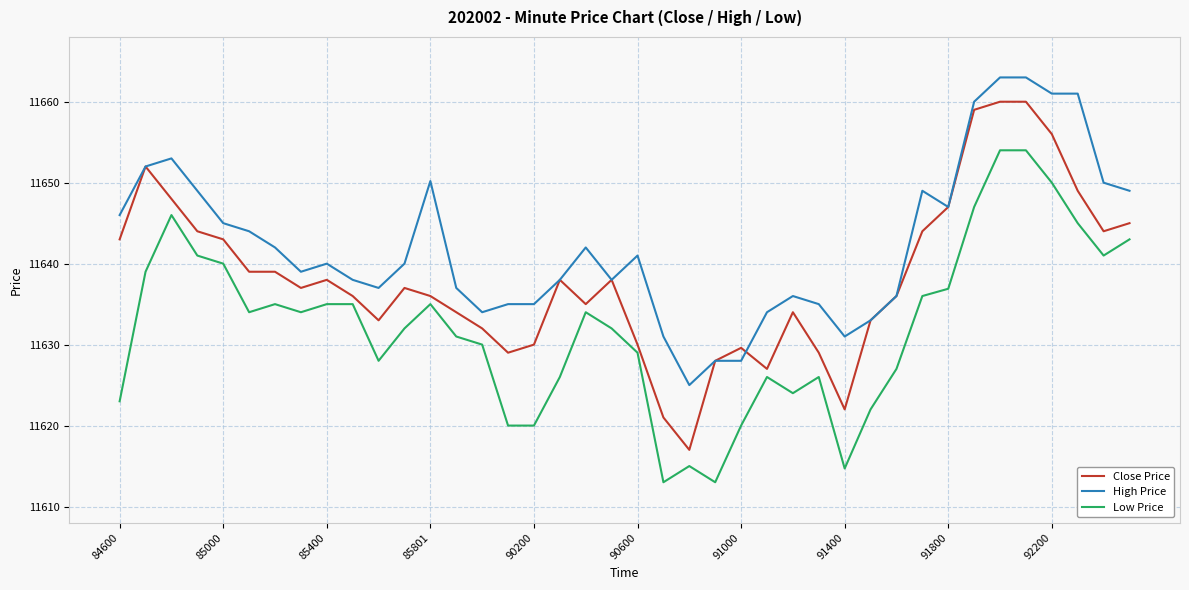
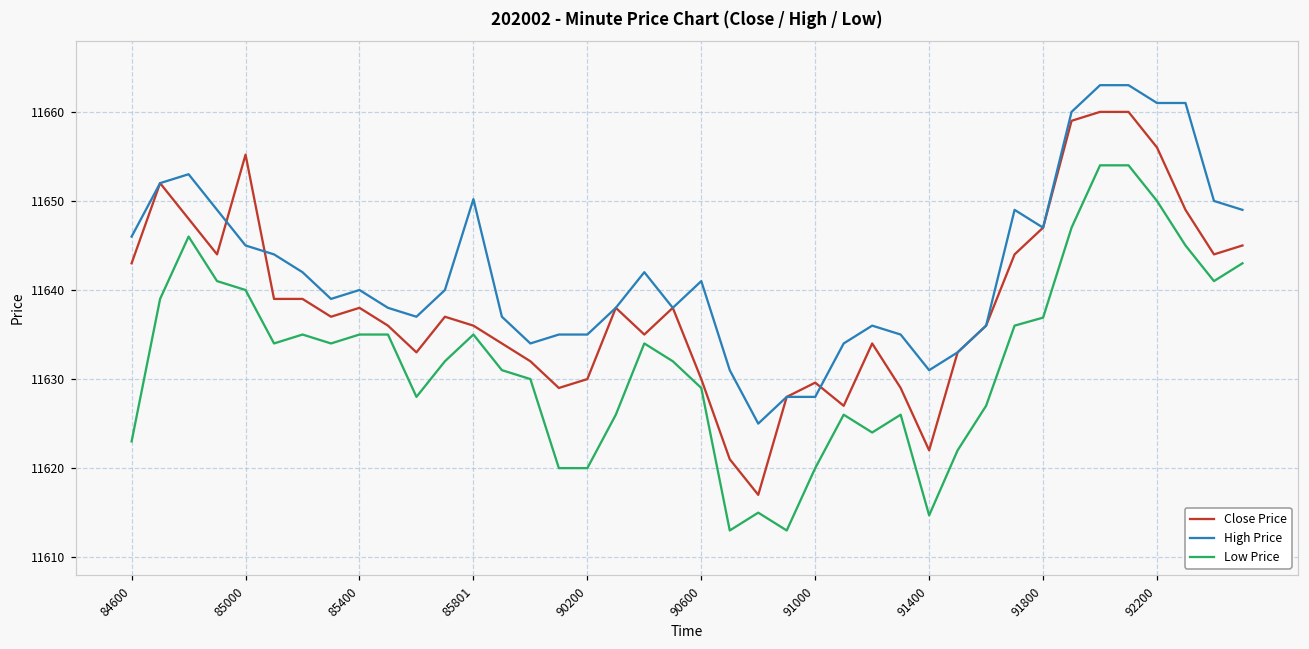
Close Price, 85000: 11643 -> 11655
